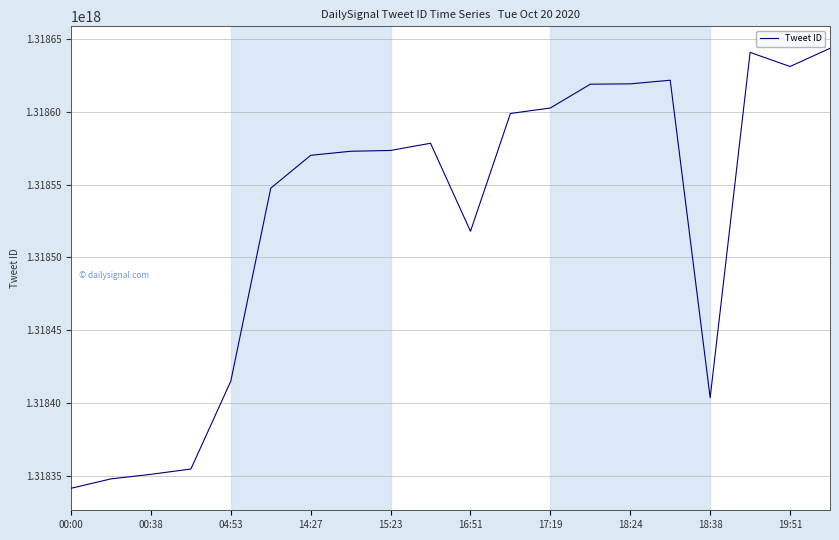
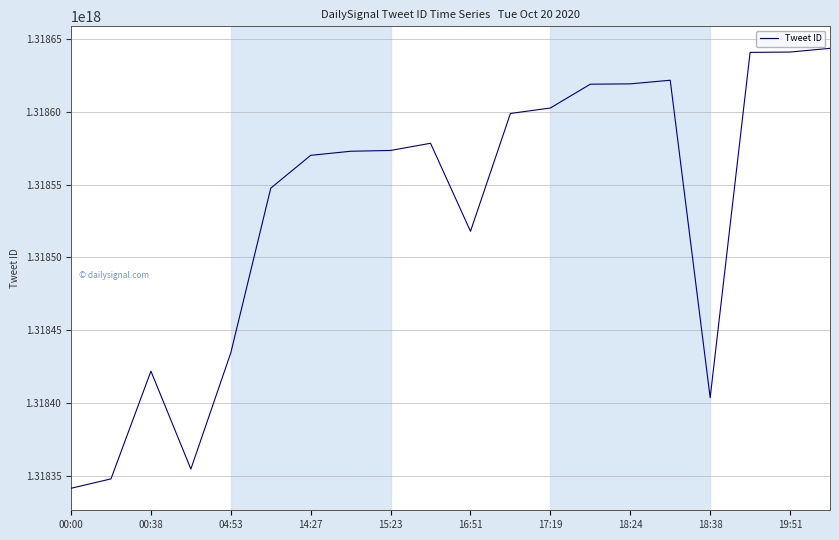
00:38: 1318351000000000000 -> 1318422000000000000
04:53: 1318415000000000000 -> 1318434000000000000
19:51: 1318631000000000000 -> 1318641000000000000
